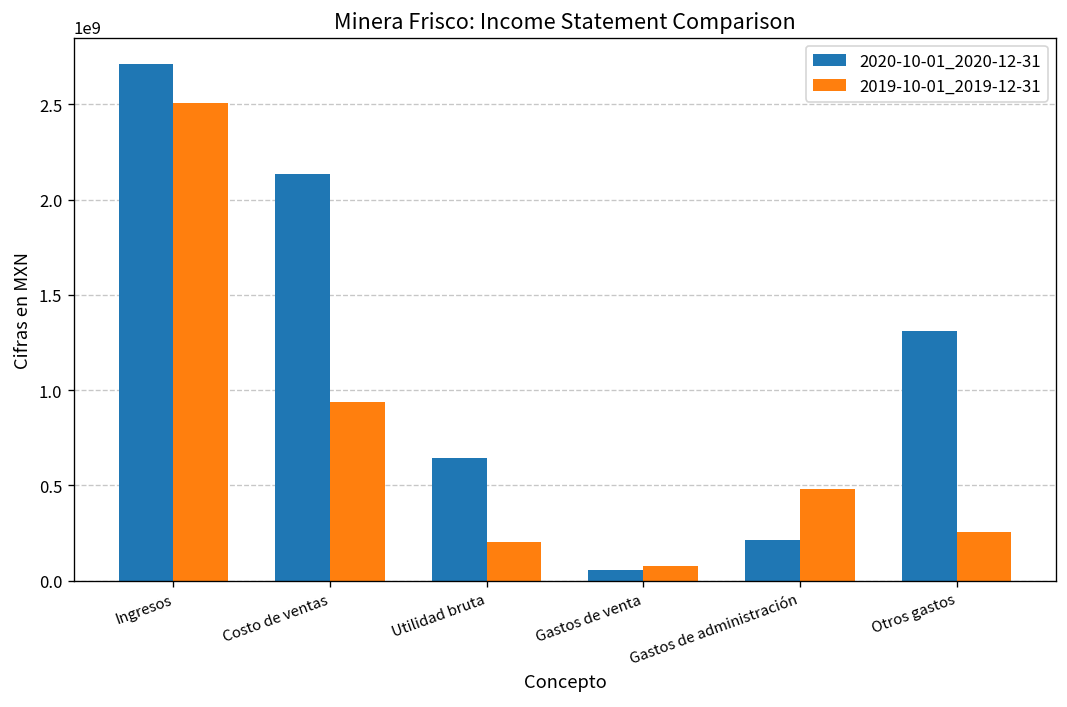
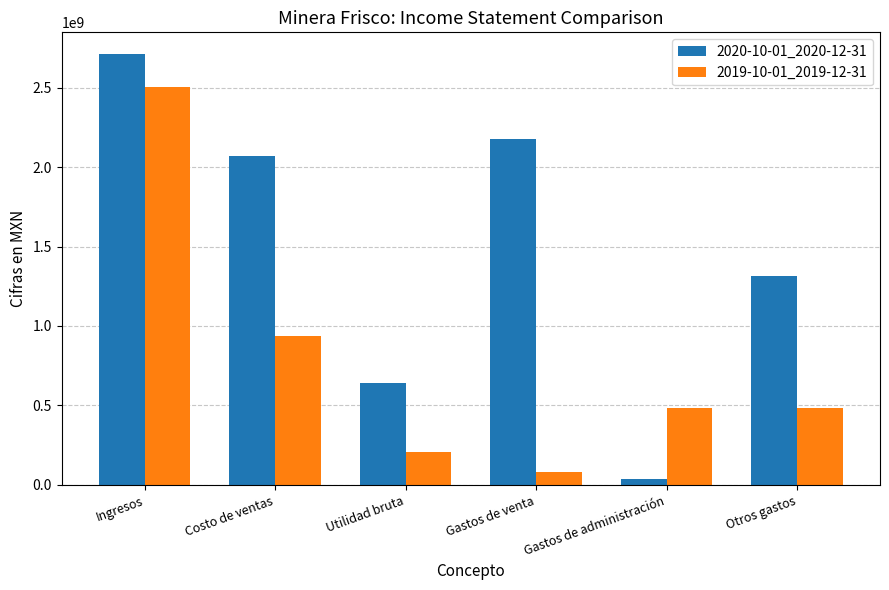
2020-10-01_2020-12-31, Costo de ventas: 2130000000 -> 2070000000
2020-10-01_2020-12-31, Gastos de venta: 60000000 -> 2170000000
2020-10-01_2020-12-31, Gastos de administración: 210000000 -> 40000000
2019-10-01_2019-12-31, Otros gastos: 260000000 -> 480000000
